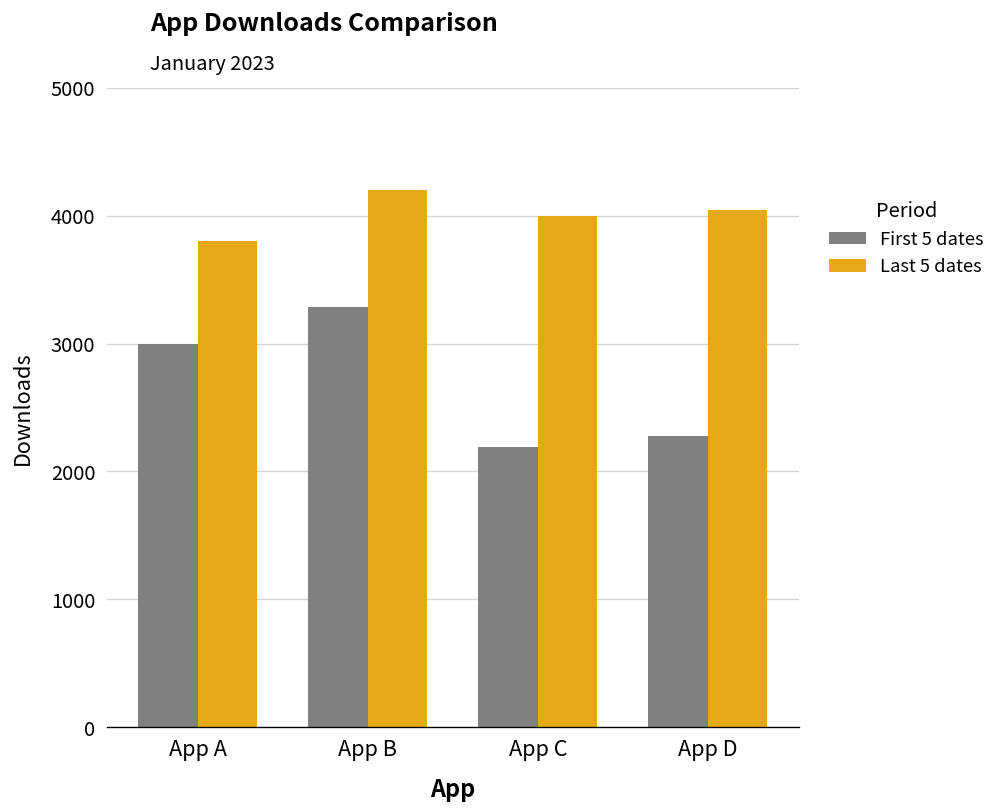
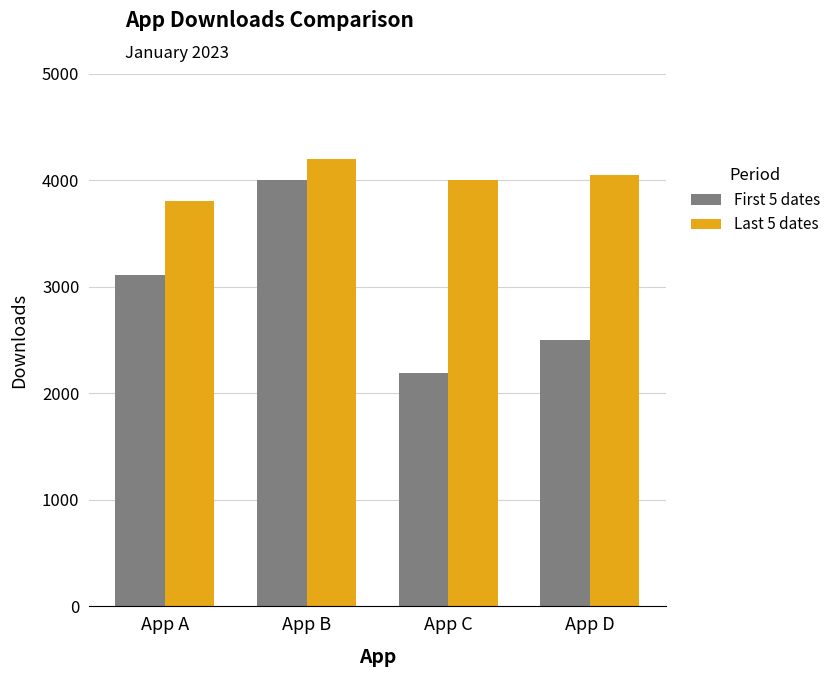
First 5 dates, App A: 3000 -> 3110
First 5 dates, App B: 3280 -> 4000
First 5 dates, App D: 2280 -> 2500
